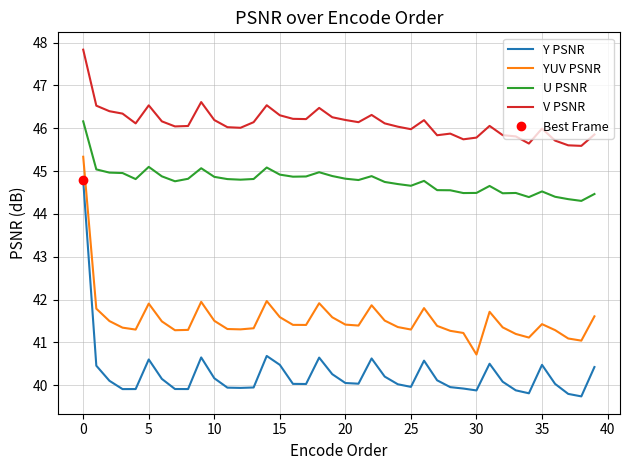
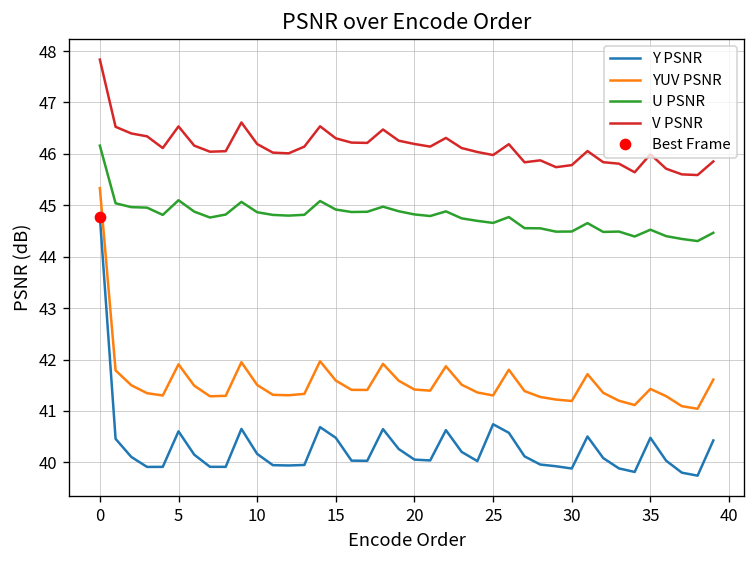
Y PSNR, 25: 40.0 -> 40.7
YUV PSNR, 30: 40.7 -> 41.2
